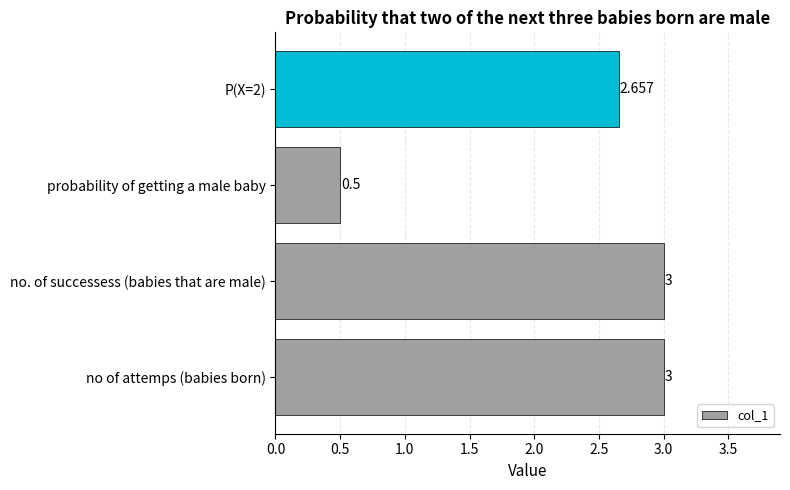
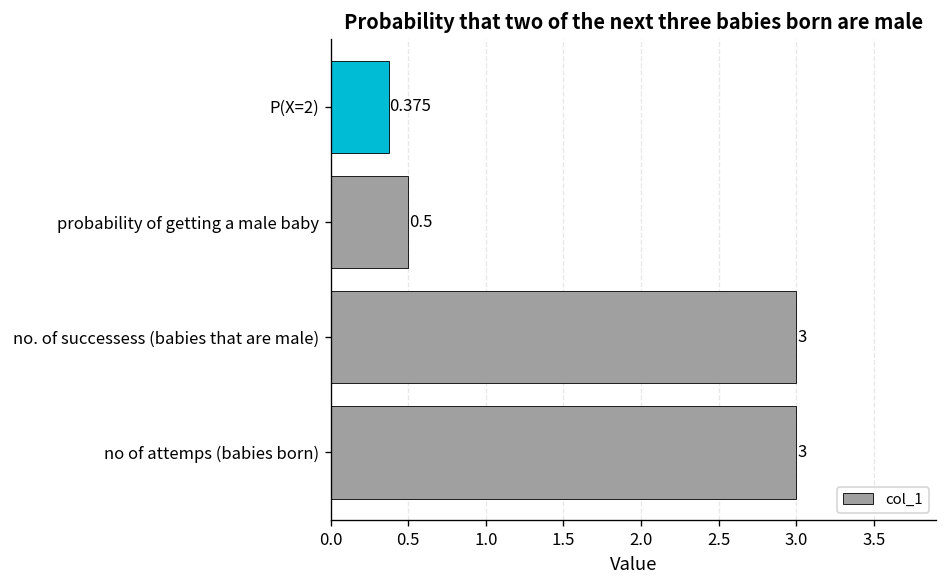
P(X=2): 2.657 -> 0.375
